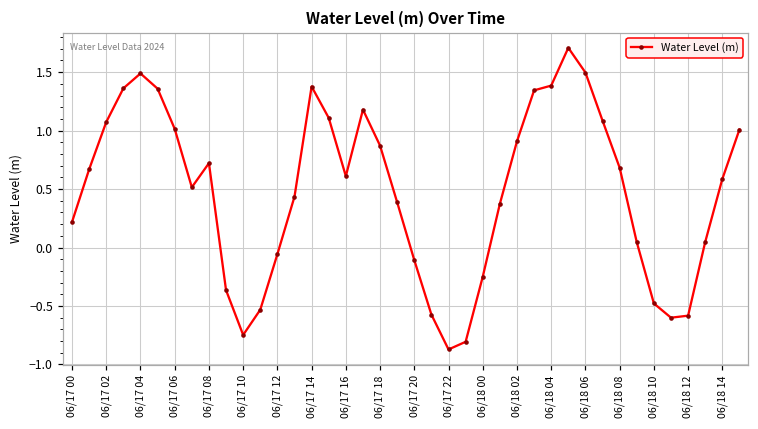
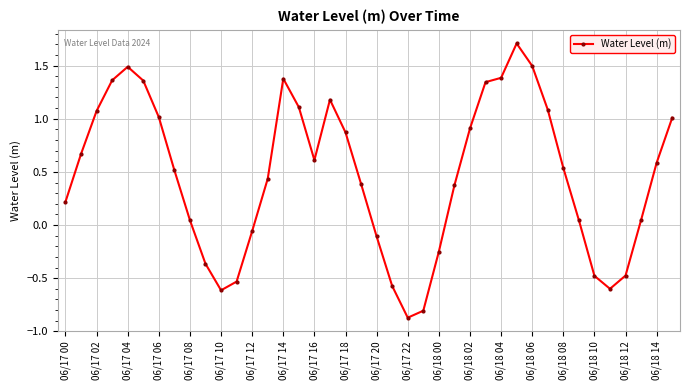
06/17 08: 0.72 -> 0.05
06/17 10: -0.75 -> -0.61
06/18 08: 0.68 -> 0.54
06/18 12: -0.58 -> -0.48
